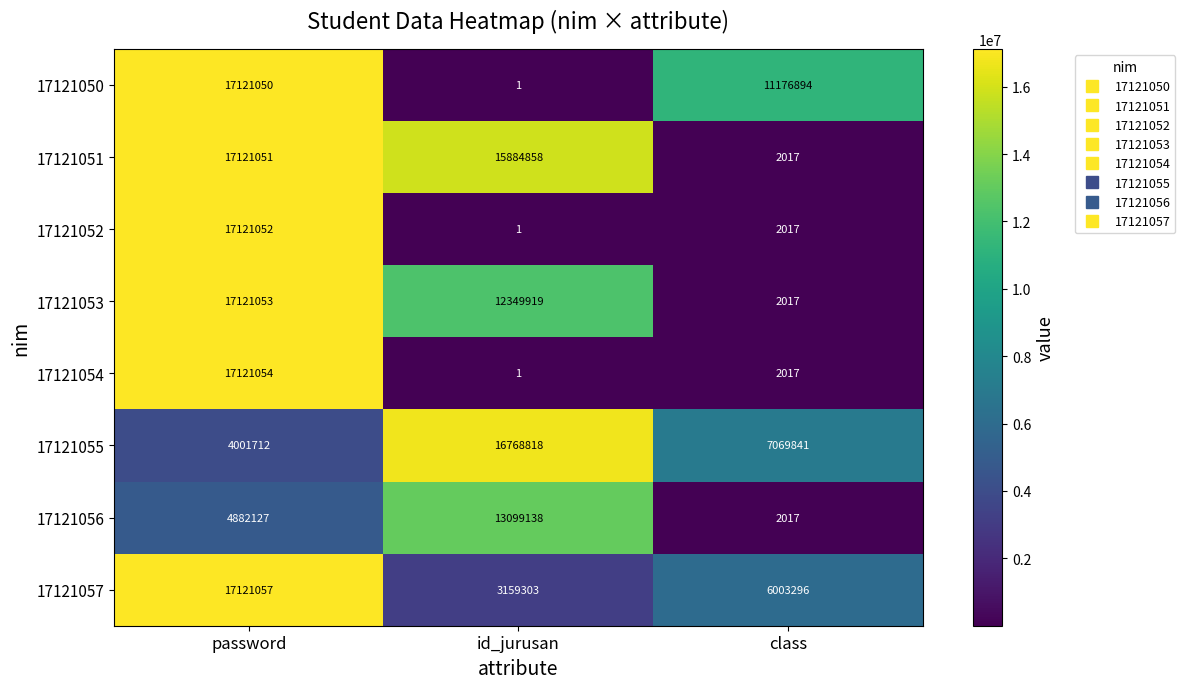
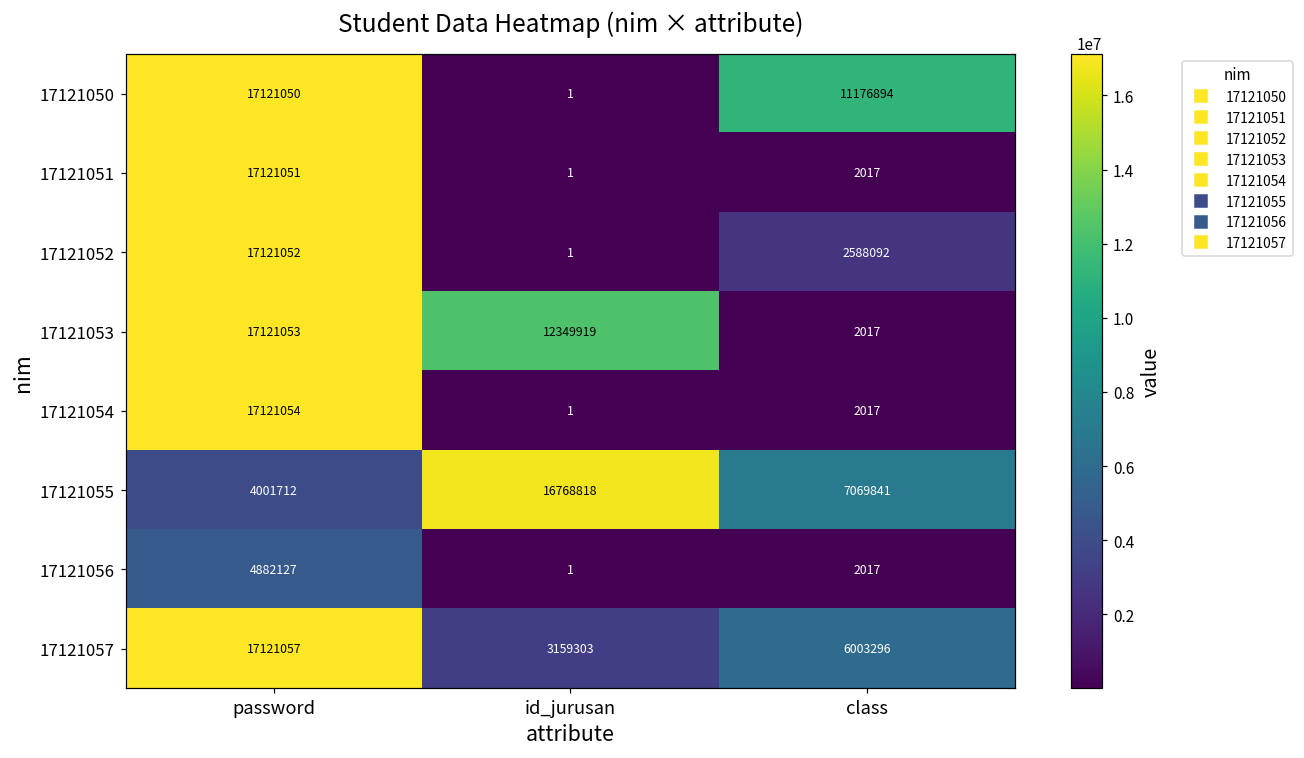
17121051, id_jurusan: 15884858 -> 1
17121052, class: 2017 -> 2588092
17121056, id_jurusan: 13099138 -> 1
